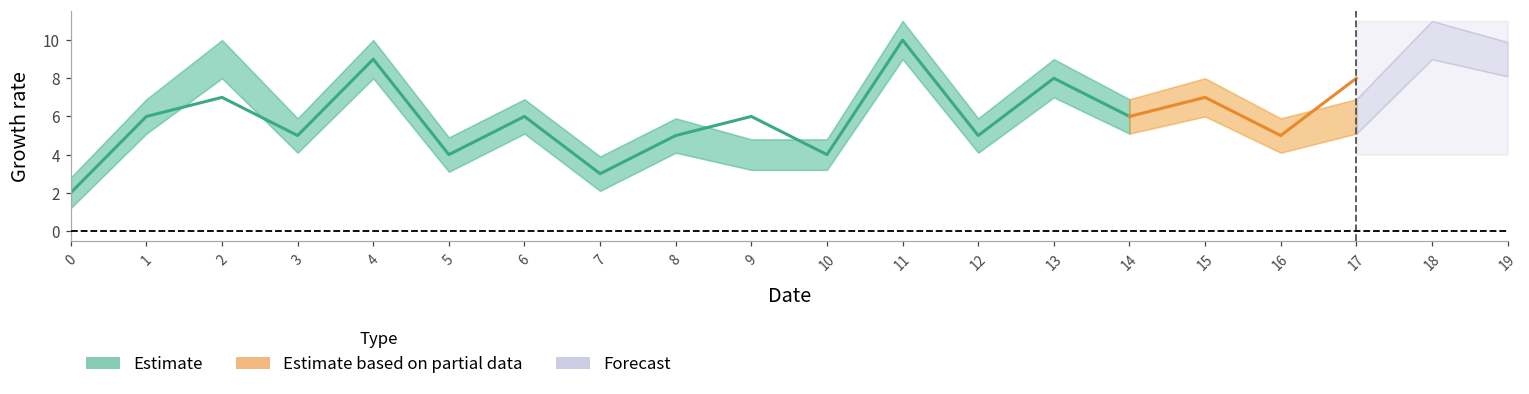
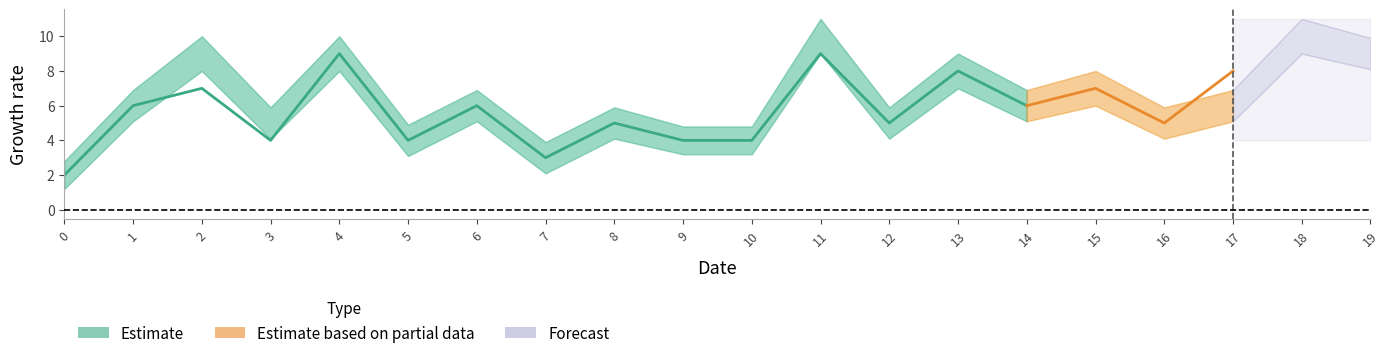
Estimate, 3: 5 -> 4
Estimate, 9: 6 -> 4
Estimate, 11: 10 -> 9
